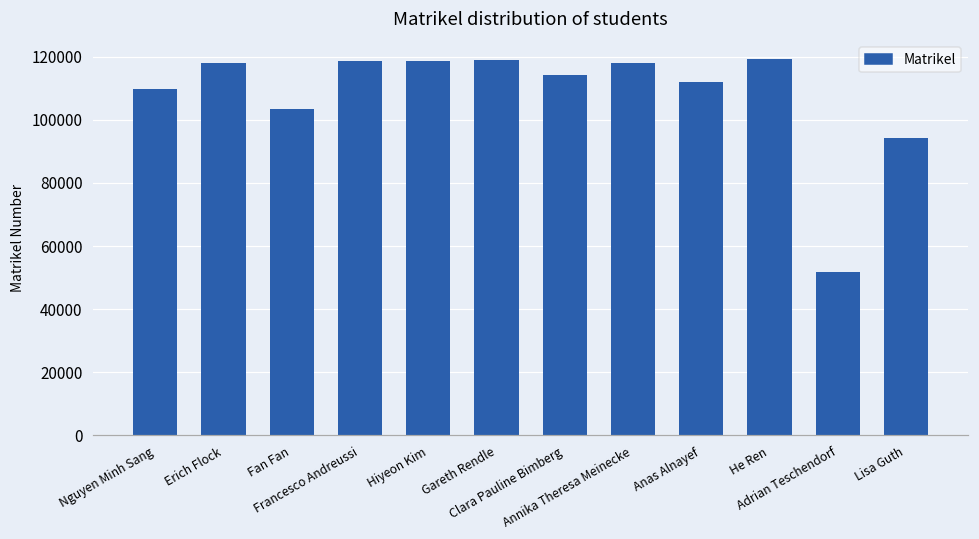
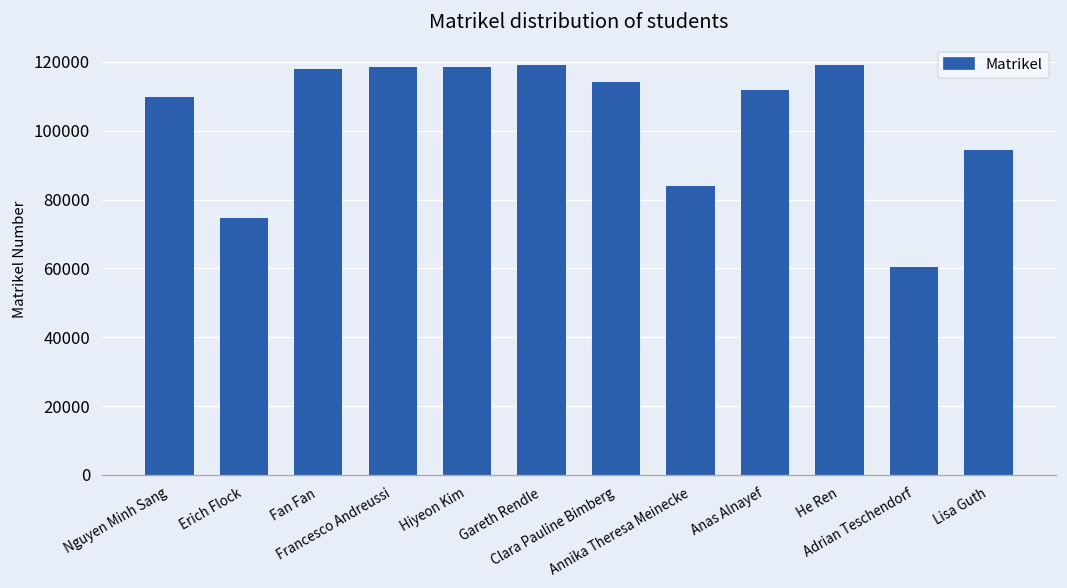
Erich Flock: 118000 -> 75000
Fan Fan: 104000 -> 118000
Annika Theresa Meinecke: 118000 -> 84000
Adrian Teschendorf: 52000 -> 60000
